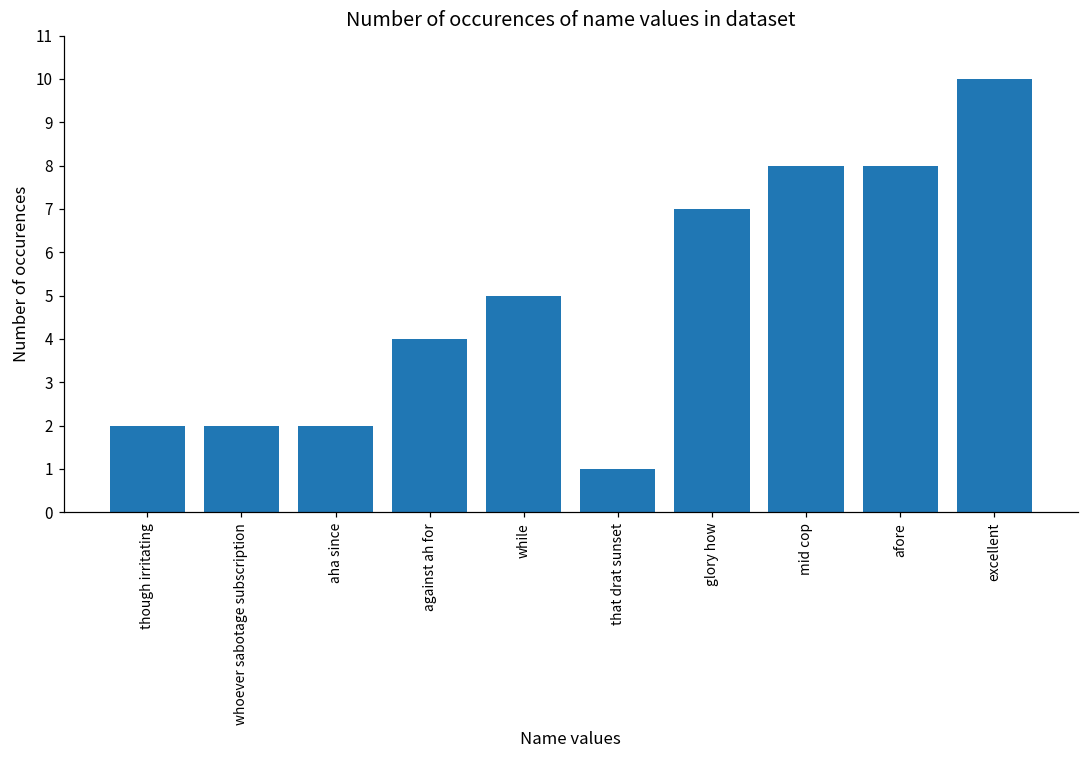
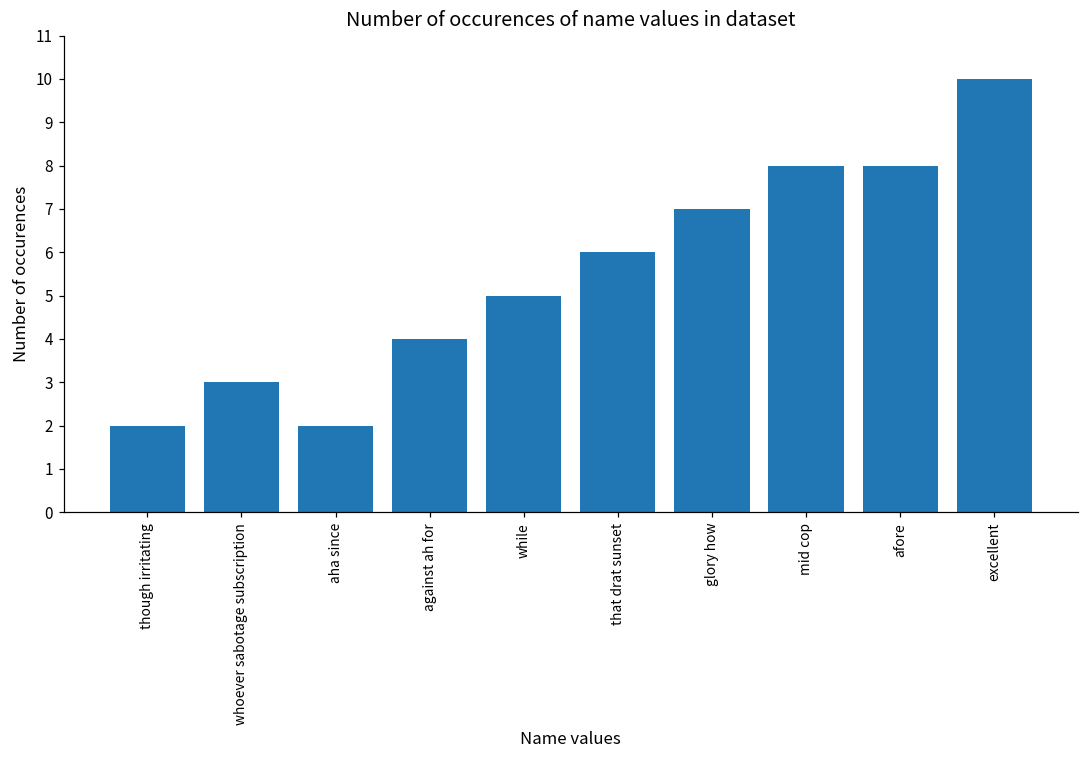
whoever sabotage subscription: 2 -> 3
that drat sunset: 1 -> 6
